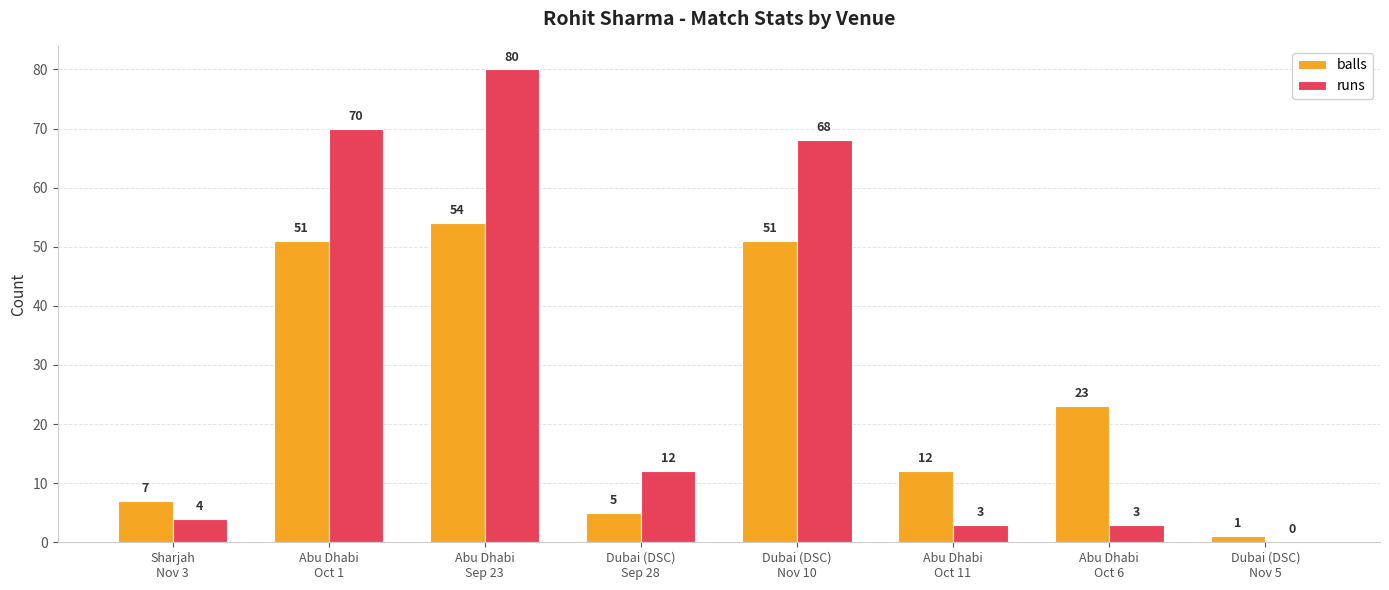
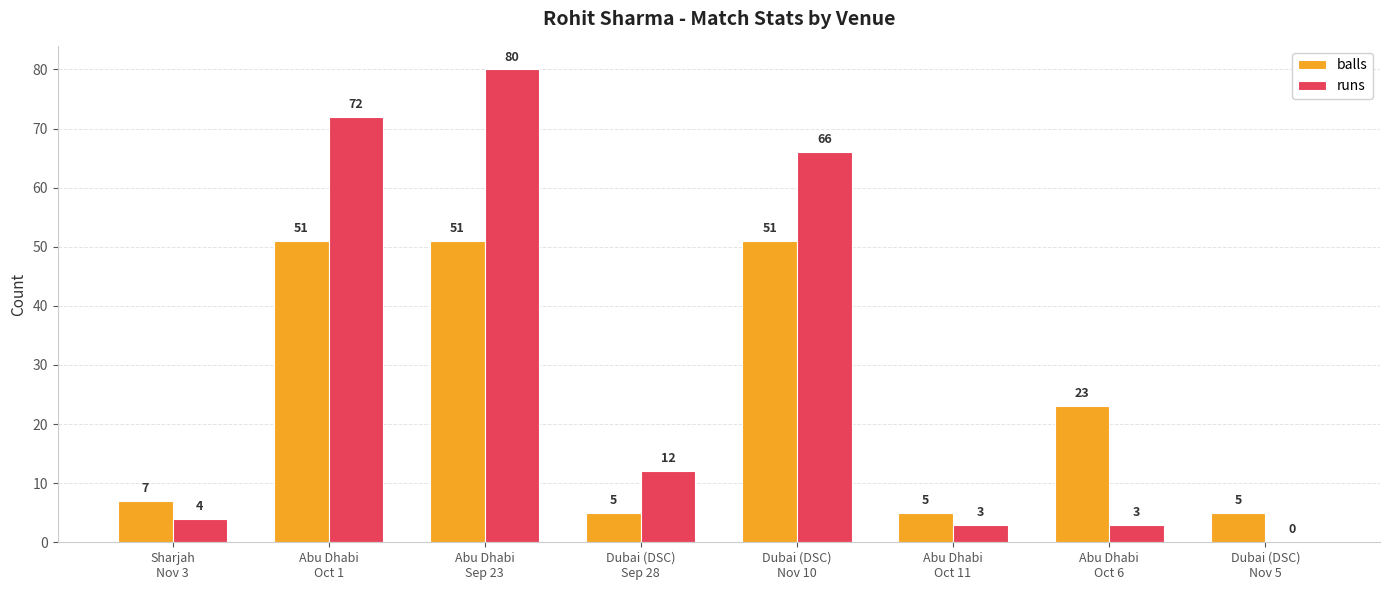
runs, Abu Dhabi Oct 1: 70 -> 72
balls, Abu Dhabi Sep 23: 54 -> 51
runs, Dubai (DSC) Nov 10: 68 -> 66
balls, Abu Dhabi Oct 11: 12 -> 5
balls, Dubai (DSC) Nov 5: 1 -> 5
